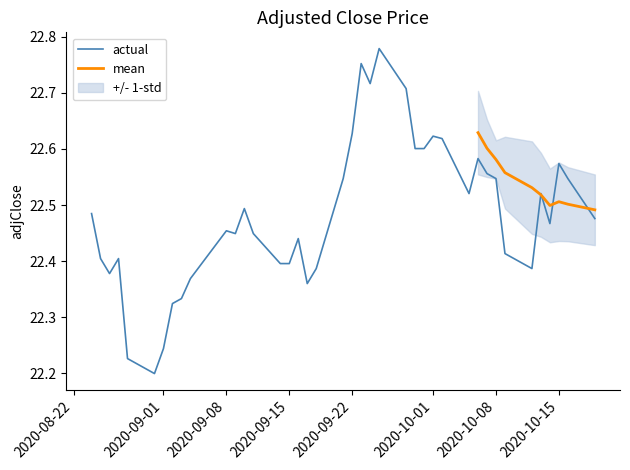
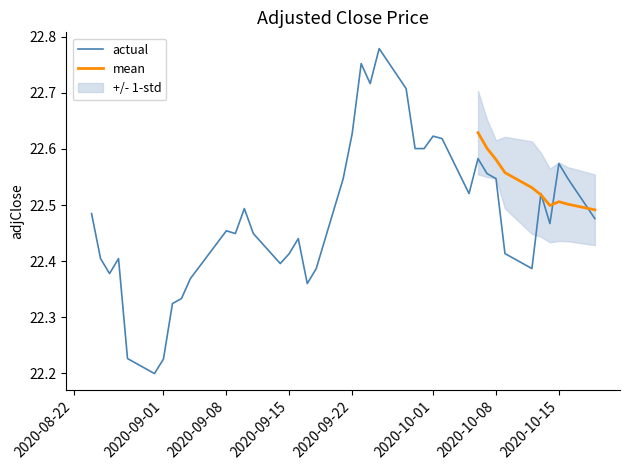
actual, 2020-09-01: 22.24 -> 22.23
actual, 2020-09-15: 22.40 -> 22.41
